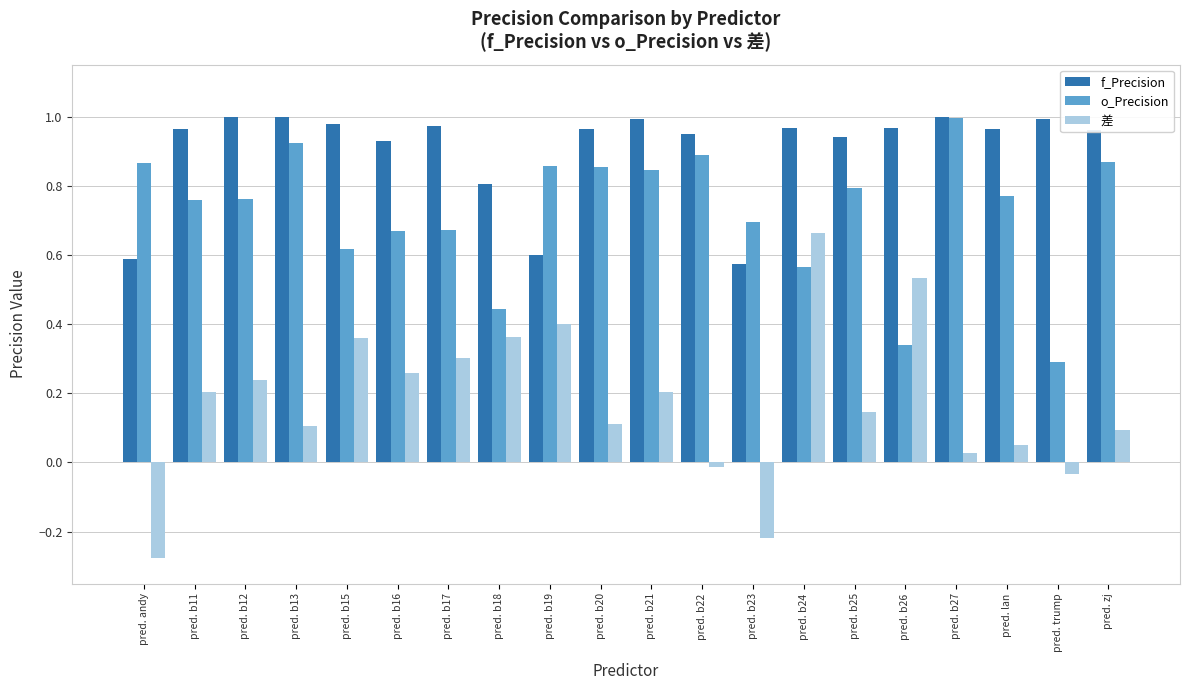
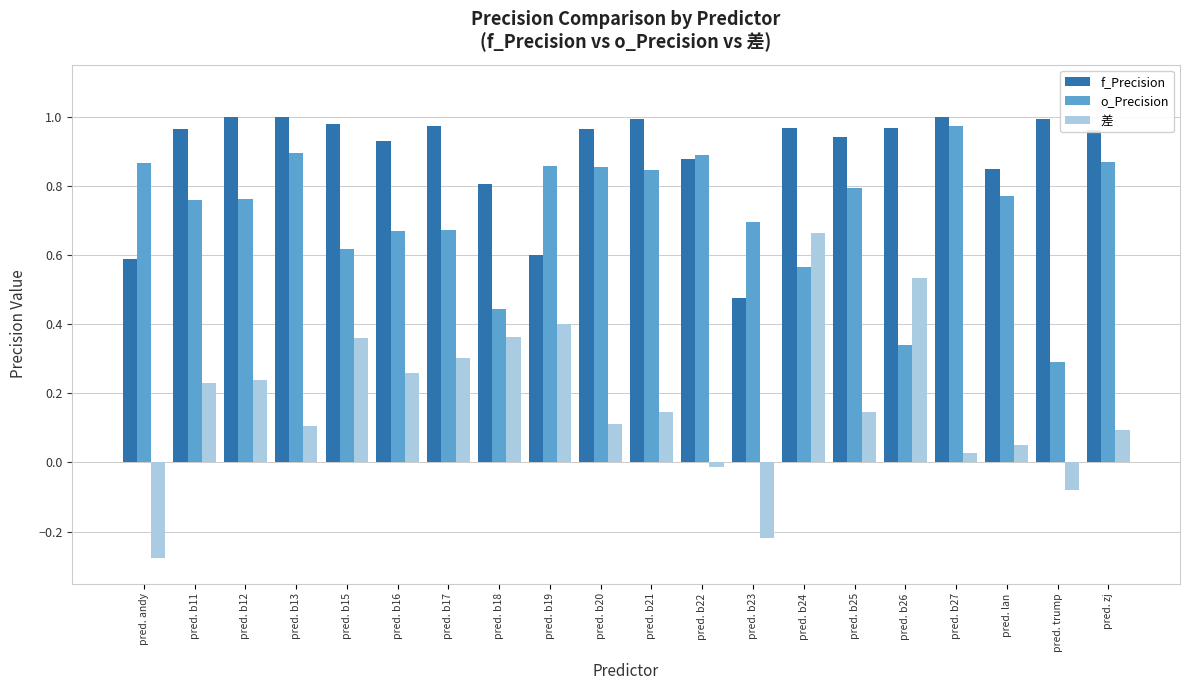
差, pred. b11: 0.20 -> 0.23
o_Precision, pred. b13: 0.92 -> 0.89
差, pred. b21: 0.20 -> 0.15
f_Precision, pred. b22: 0.95 -> 0.88
f_Precision, pred. b23: 0.57 -> 0.48
o_Precision, pred. b27: 1.00 -> 0.97
f_Precision, pred. lan: 0.96 -> 0.85
差, pred. trump: -0.03 -> -0.08
